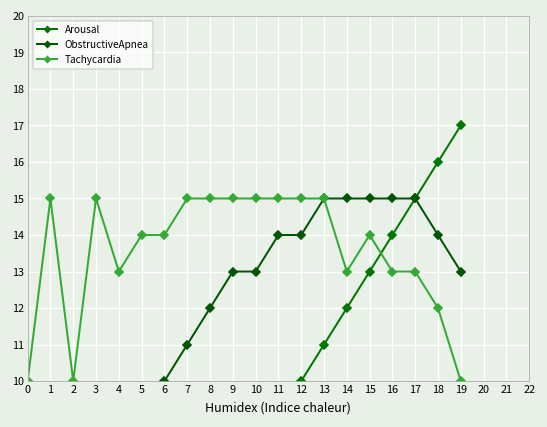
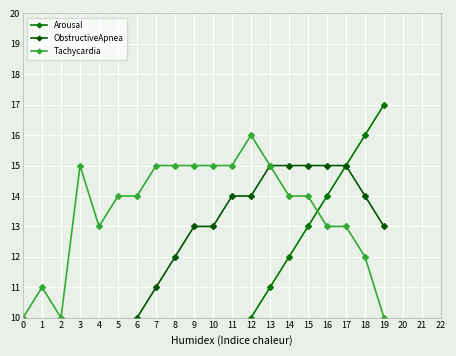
Tachycardia, 1: 15 -> 11
Tachycardia, 12: 15 -> 16
Tachycardia, 14: 13 -> 14
